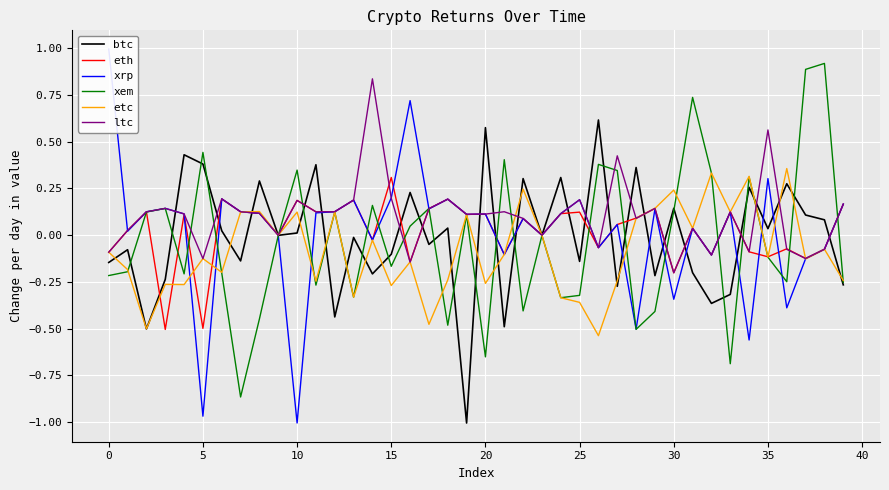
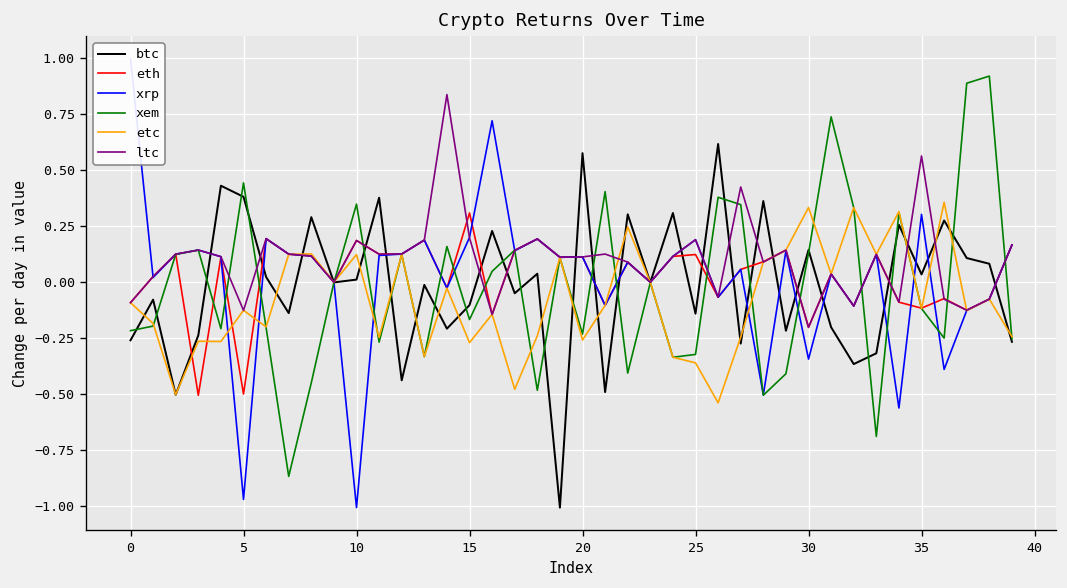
btc, 0: -0.15 -> -0.26
xem, 20: -0.65 -> -0.23
etc, 30: 0.24 -> 0.33
